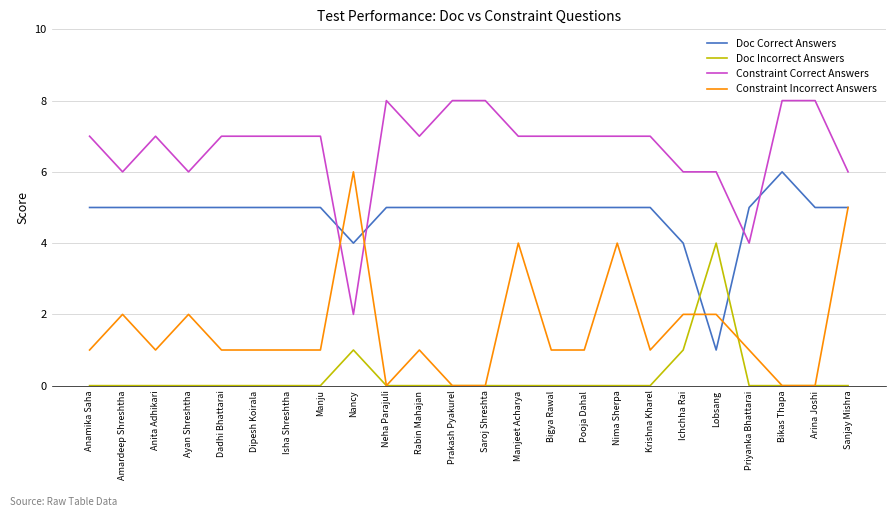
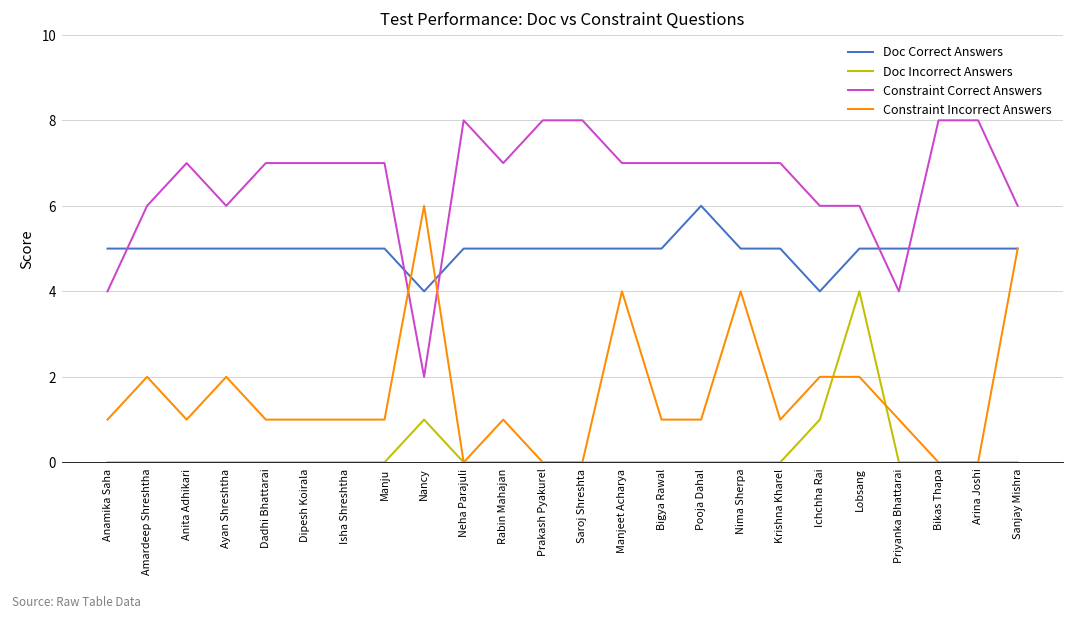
Constraint Correct Answers, Anamika Saha: 7 -> 4
Doc Correct Answers, Pooja Dahal: 5 -> 6
Doc Correct Answers, Lobsang: 1 -> 5
Doc Correct Answers, Bikas Thapa: 6 -> 5
